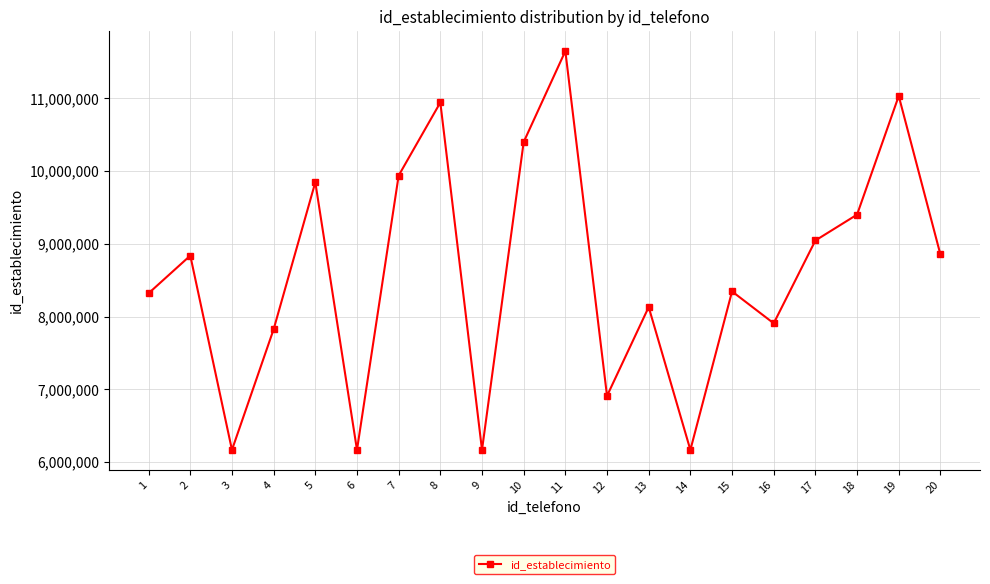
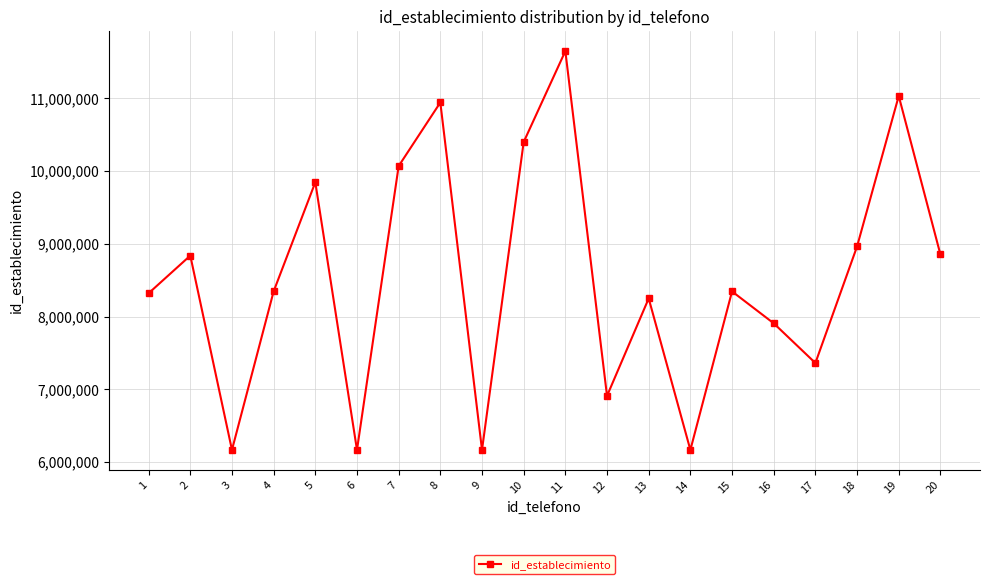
4: 7,800,000 -> 8,300,000
7: 9,900,000 -> 10,100,000
13: 8,100,000 -> 8,200,000
17: 9,000,000 -> 7,400,000
18: 9,400,000 -> 9,000,000
